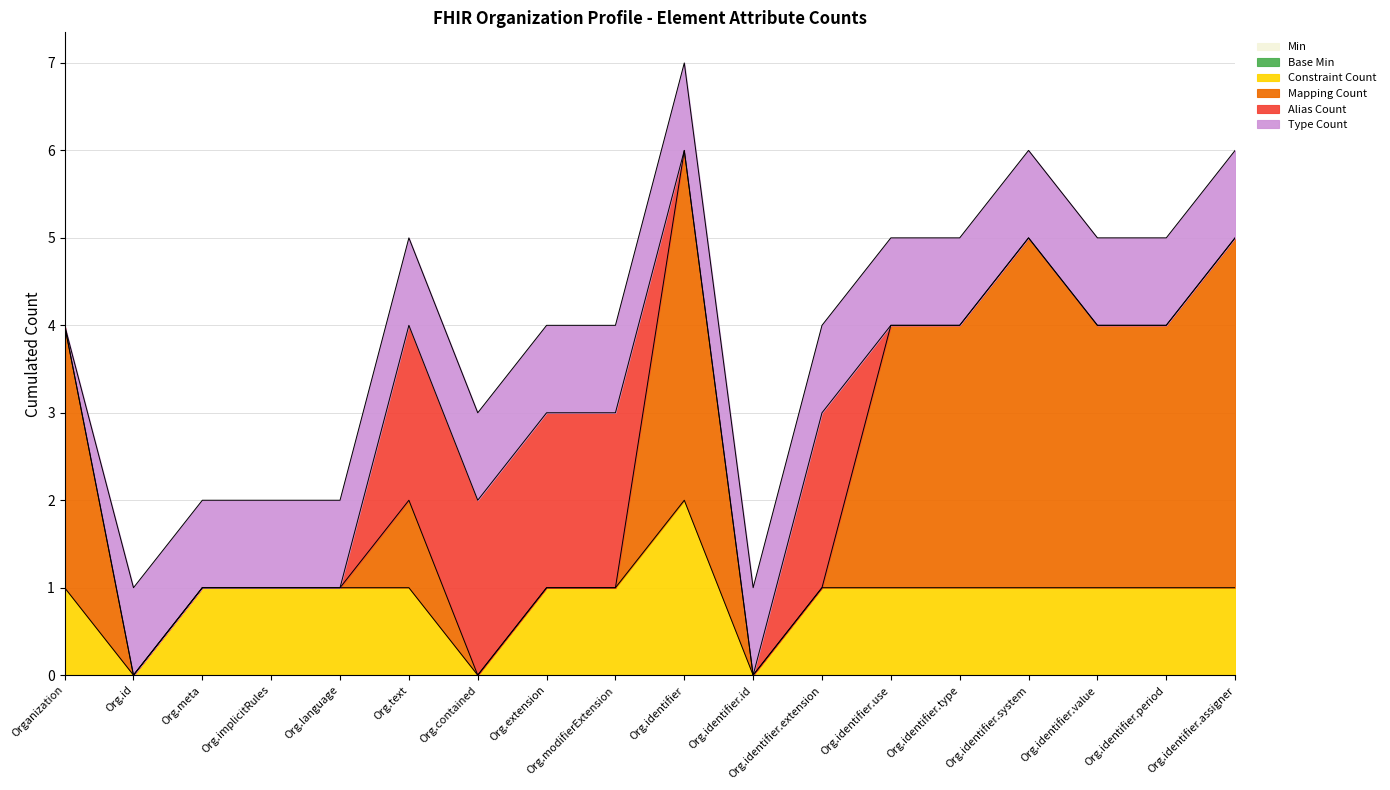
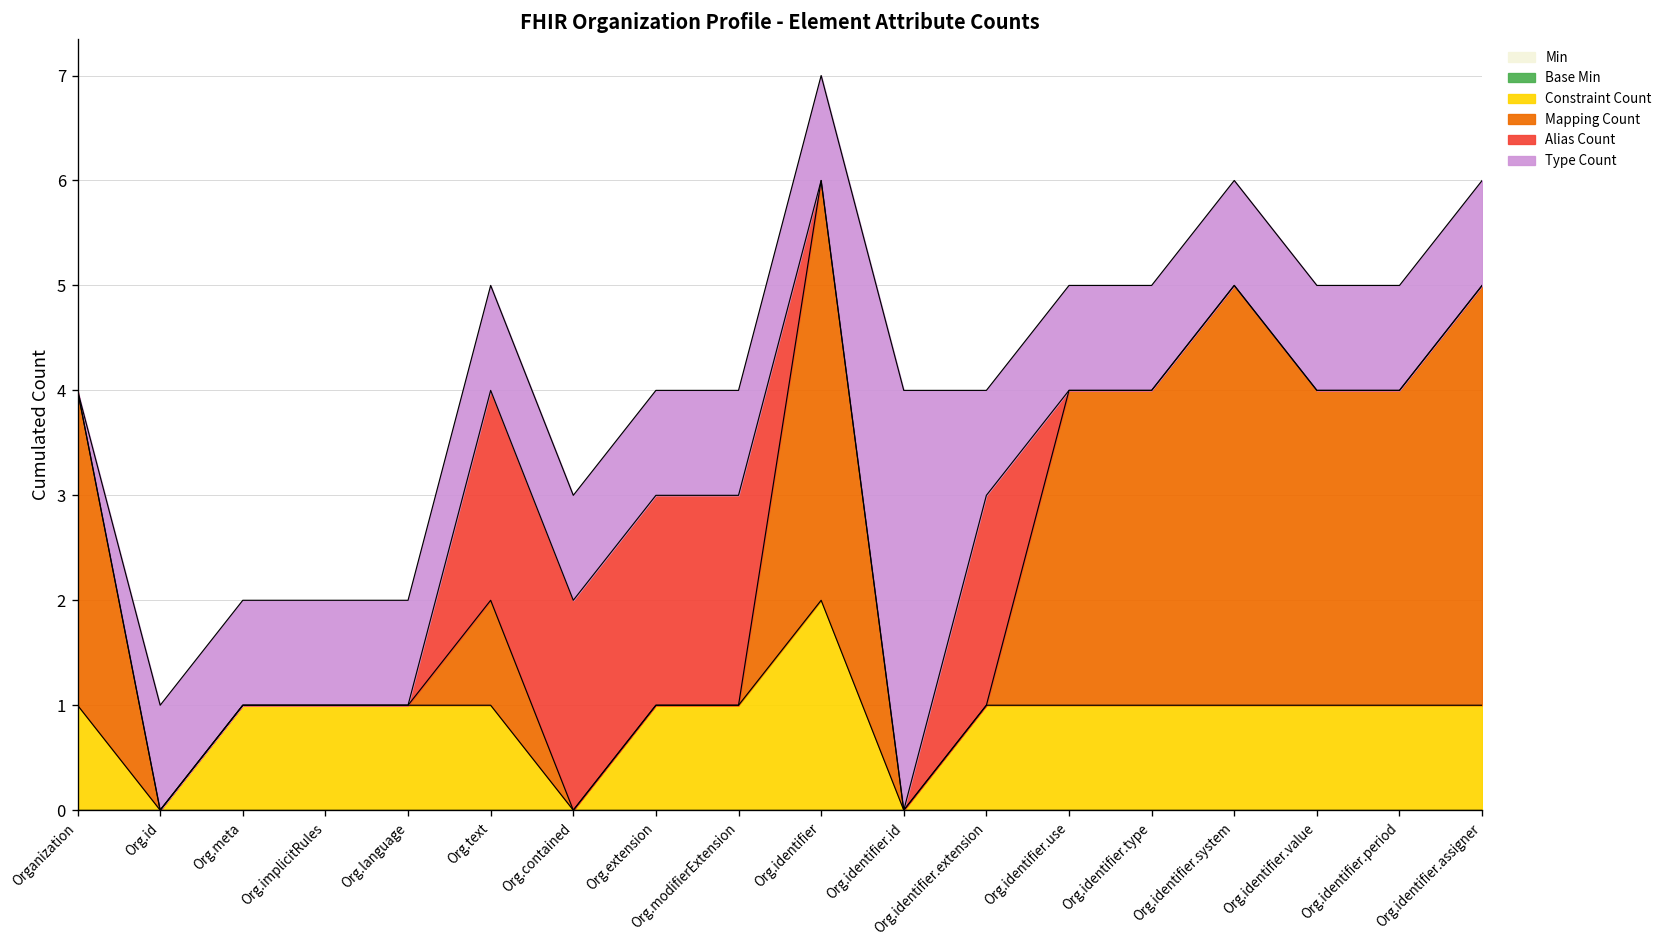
Type Count, Org.identifier.id: 1 -> 4
